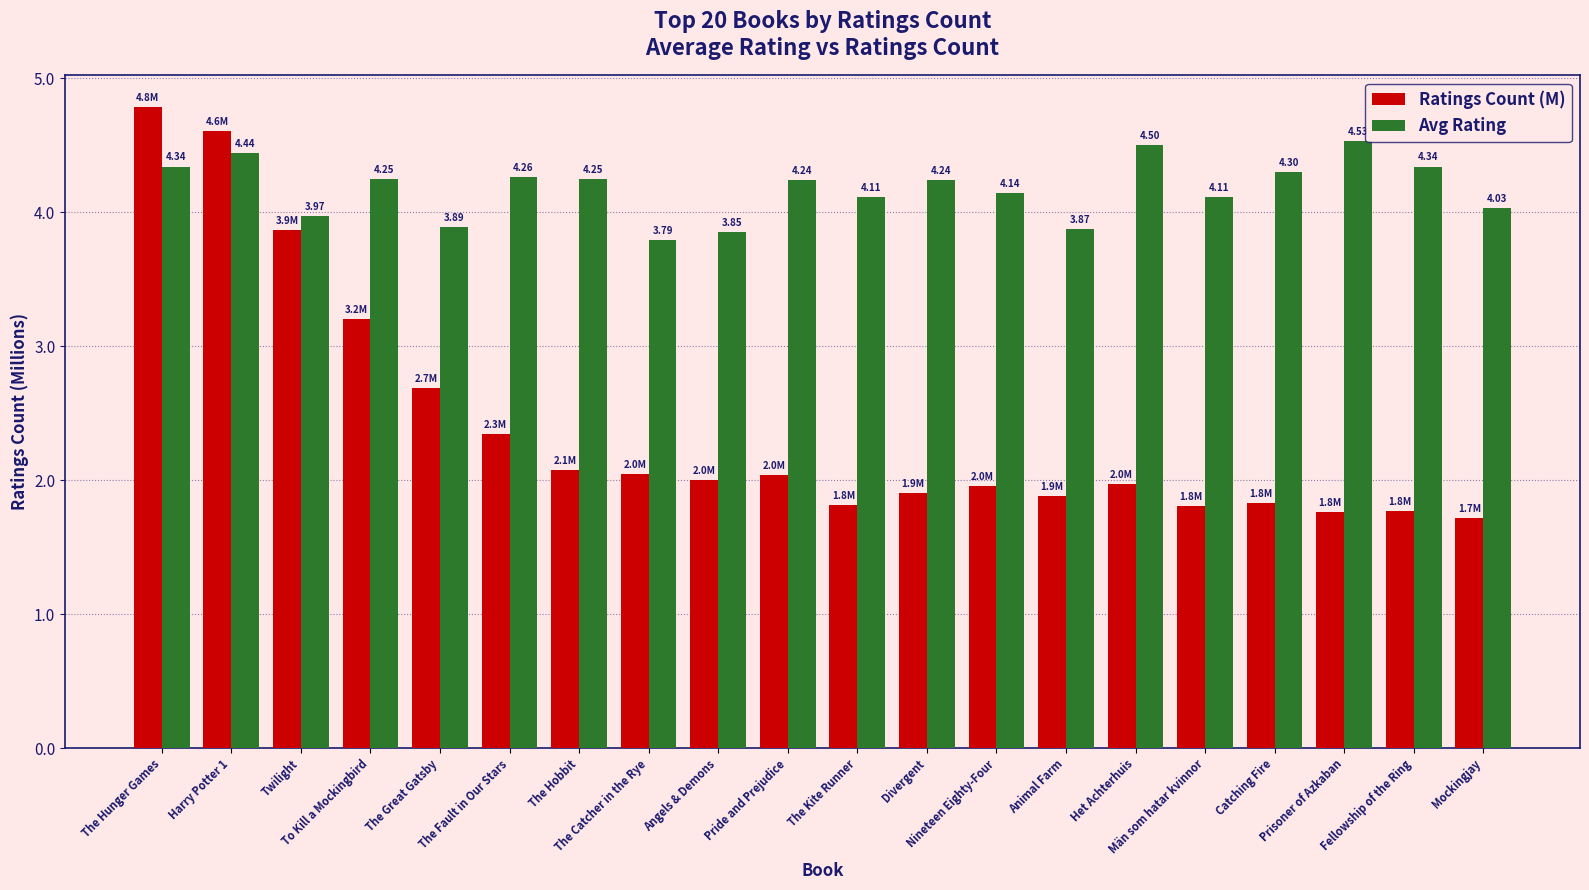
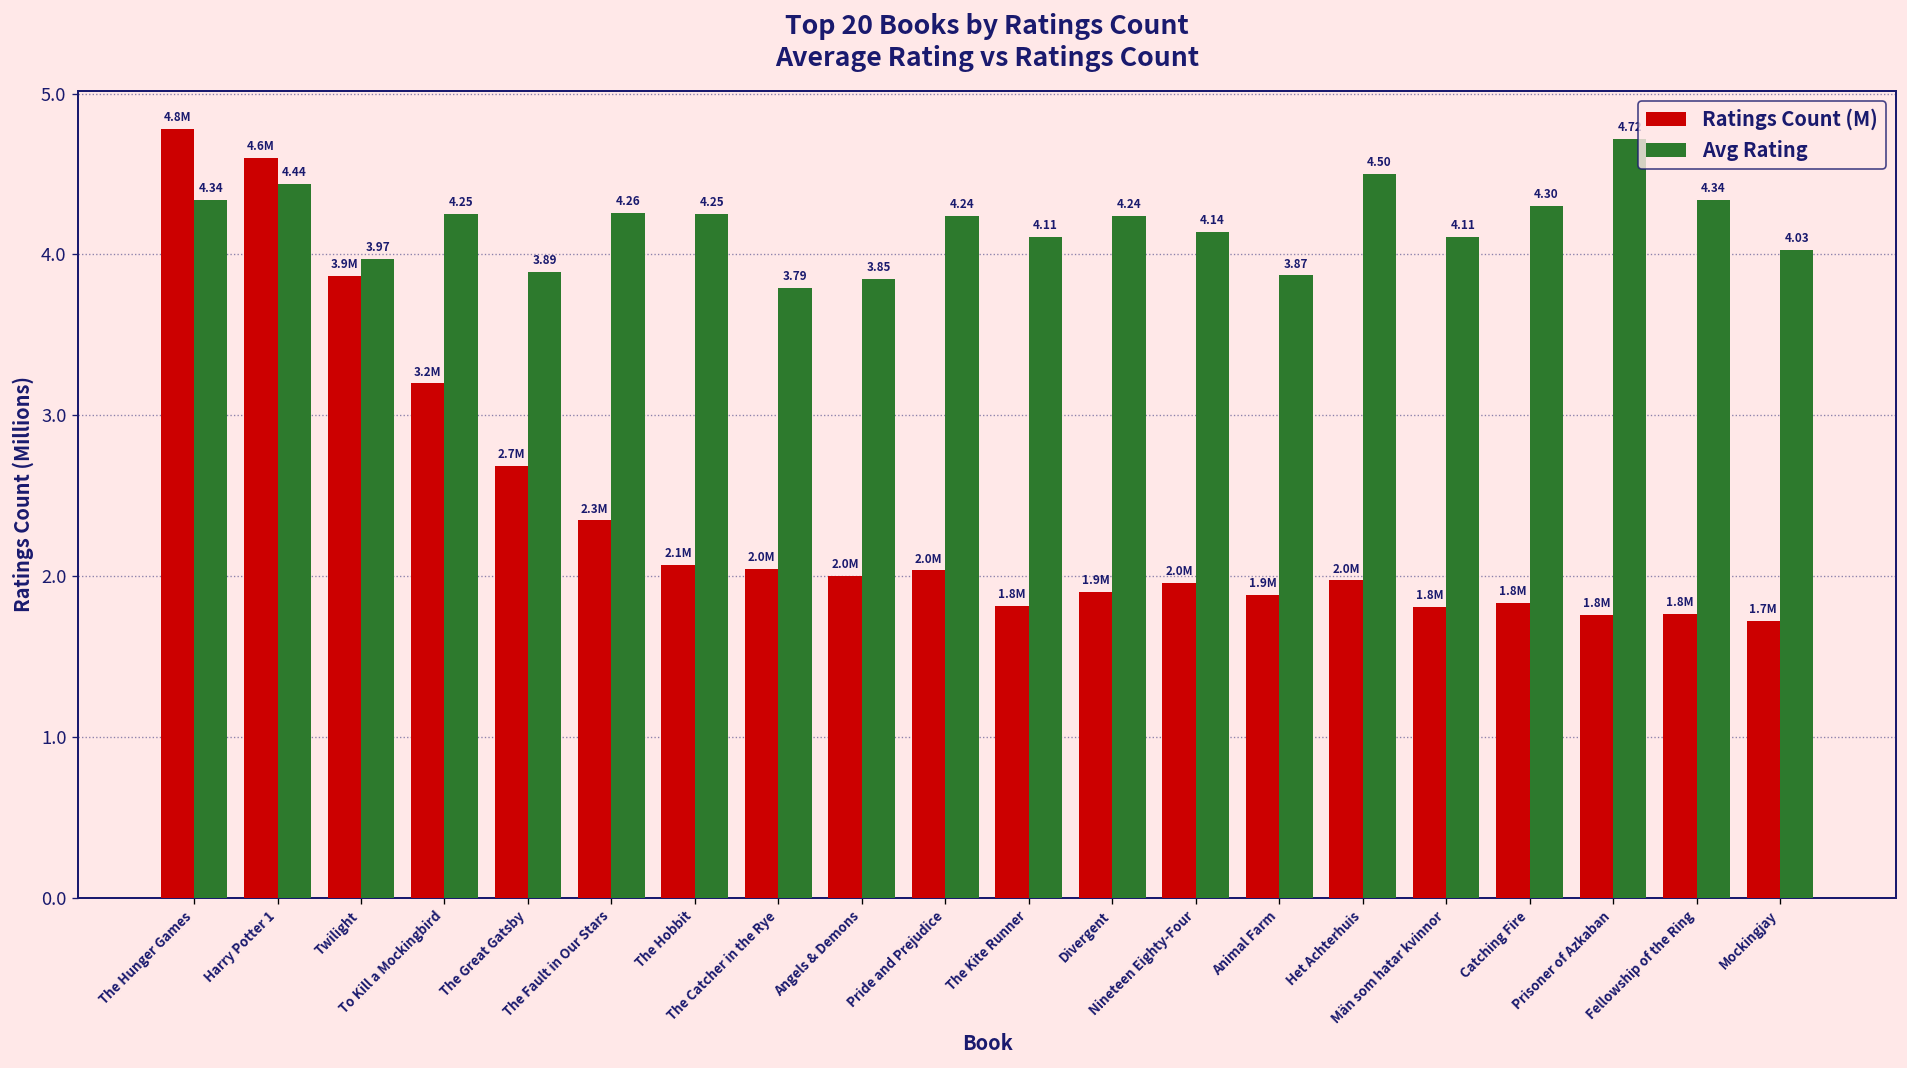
Avg Rating, Prisoner of Azkaban: 4.53 -> 4.72
